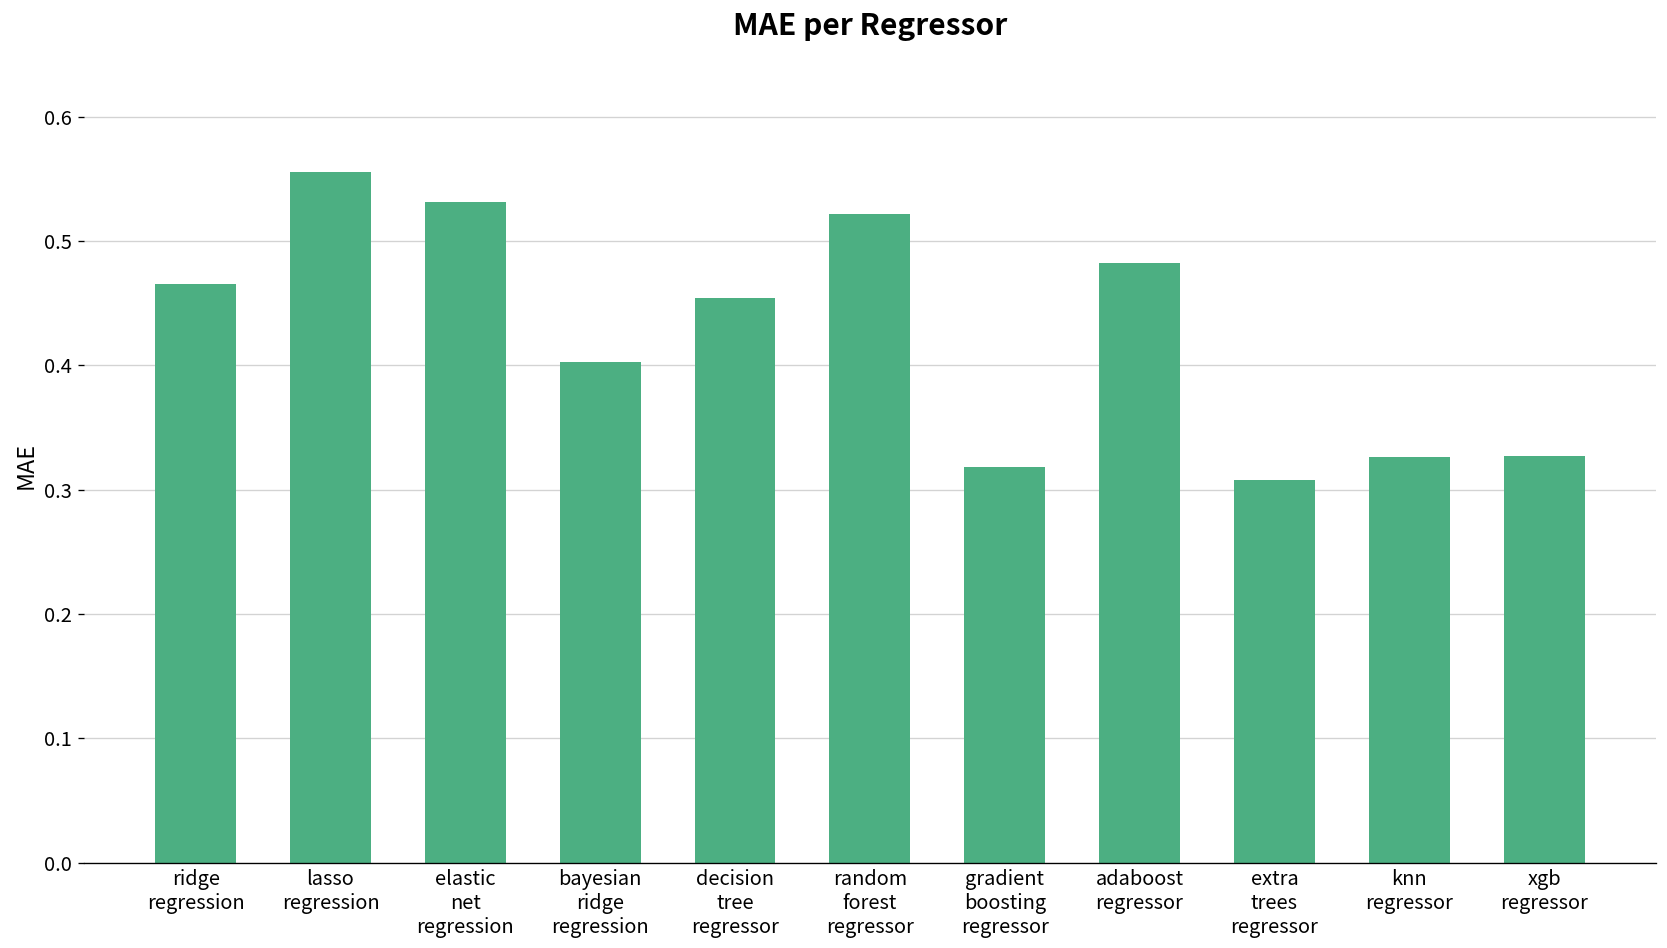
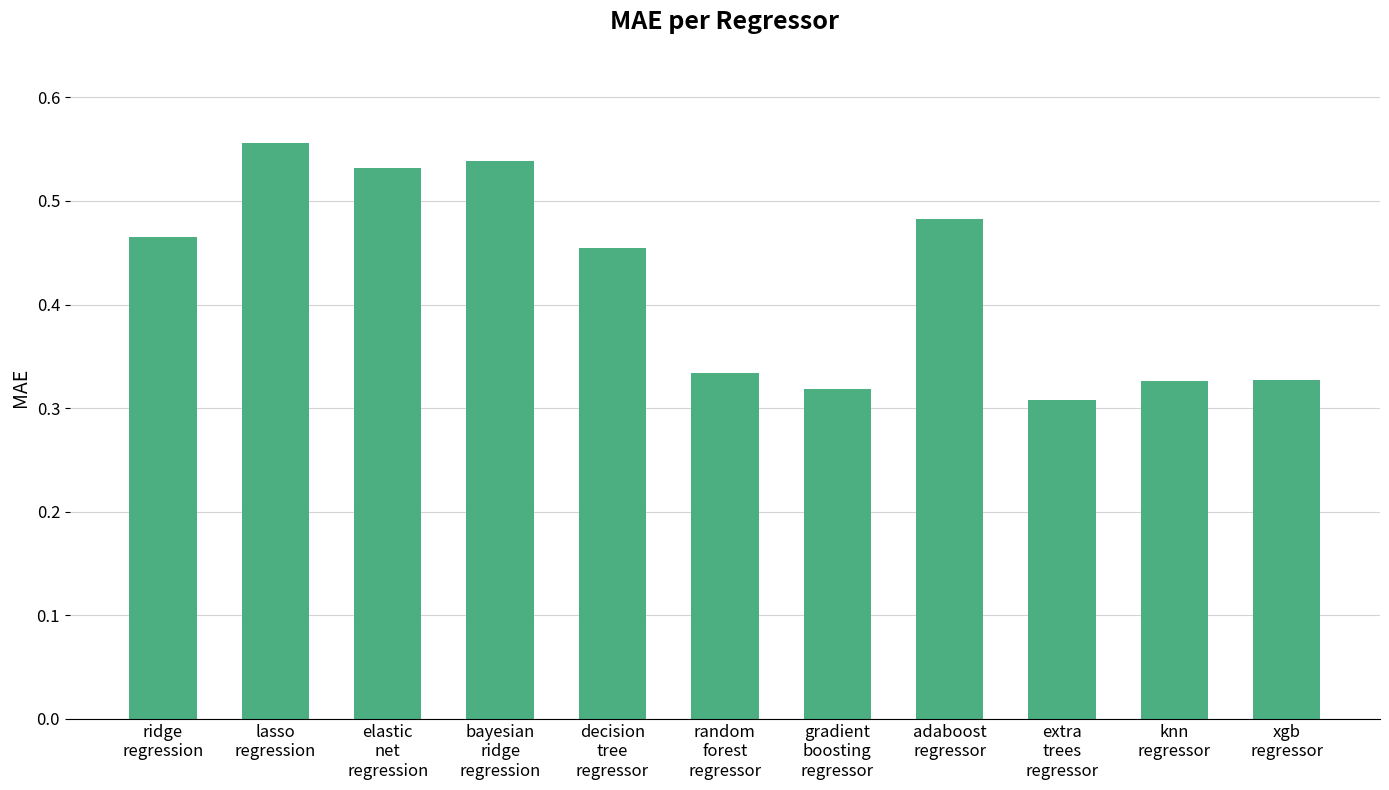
bayesian ridge regression: 0.403 -> 0.538
random forest regressor: 0.521 -> 0.334
